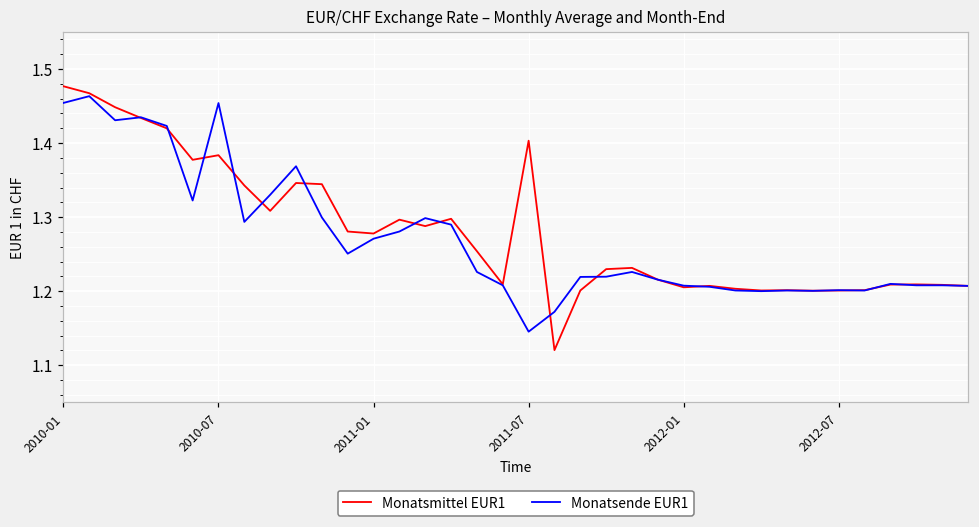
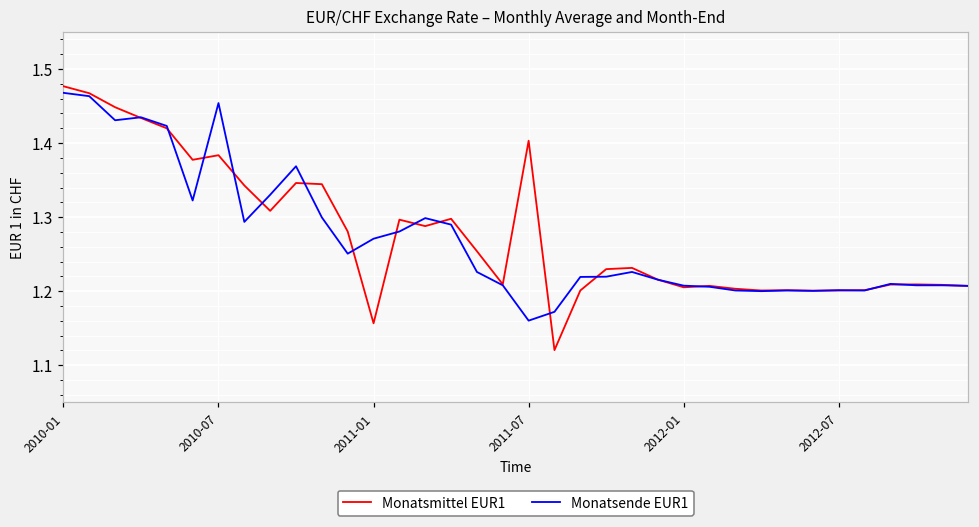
Monatsende EUR1, 2010-01: 1.45 -> 1.47
Monatsmittel EUR1, 2011-01: 1.28 -> 1.16
Monatsende EUR1, 2011-07: 1.15 -> 1.16
